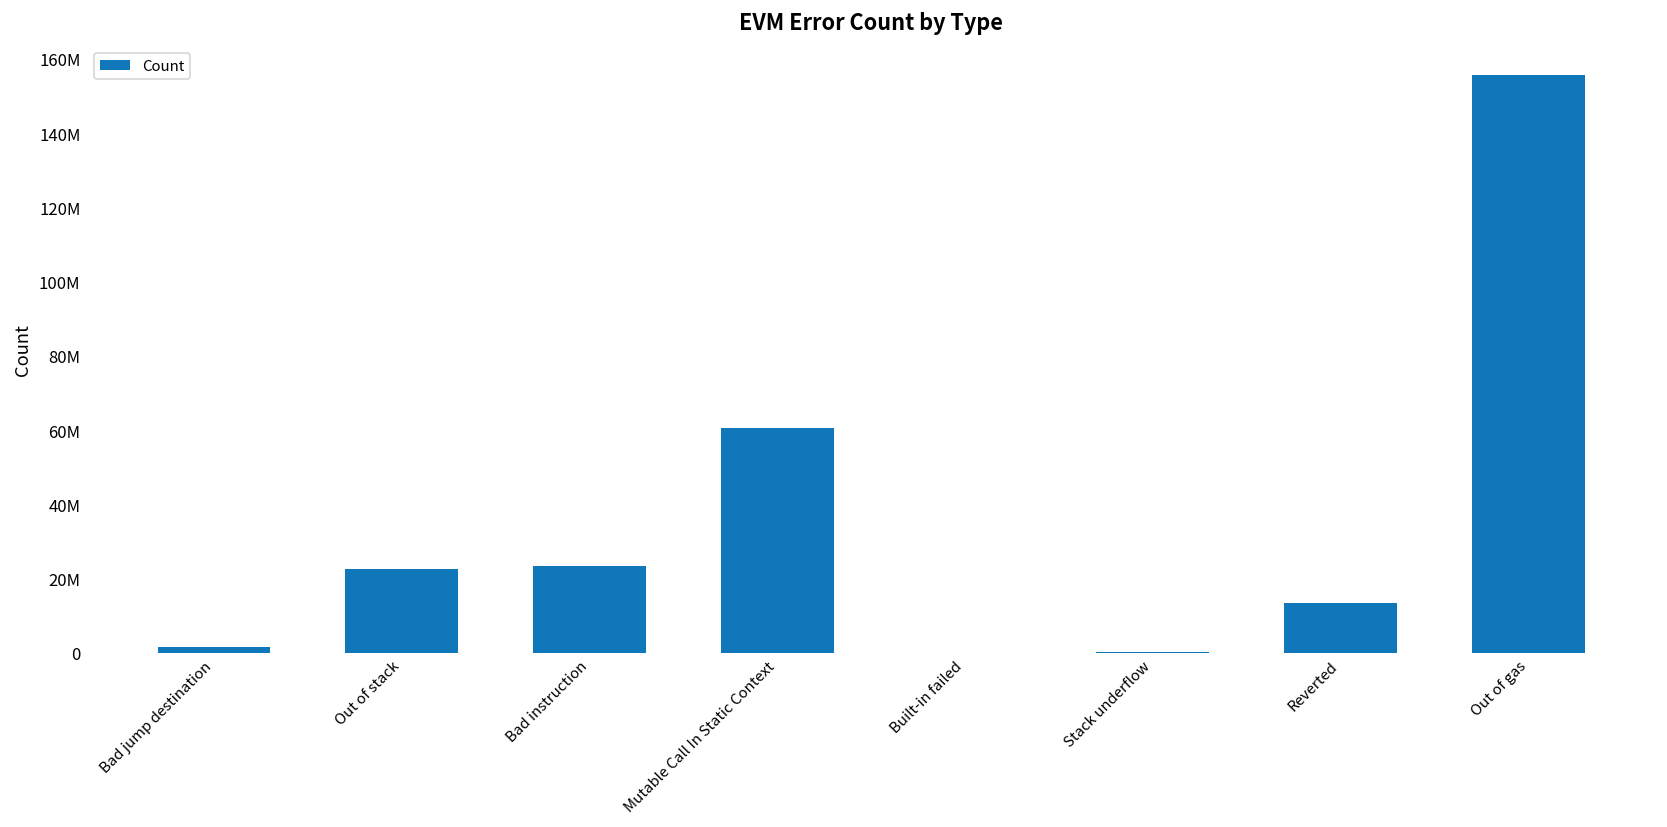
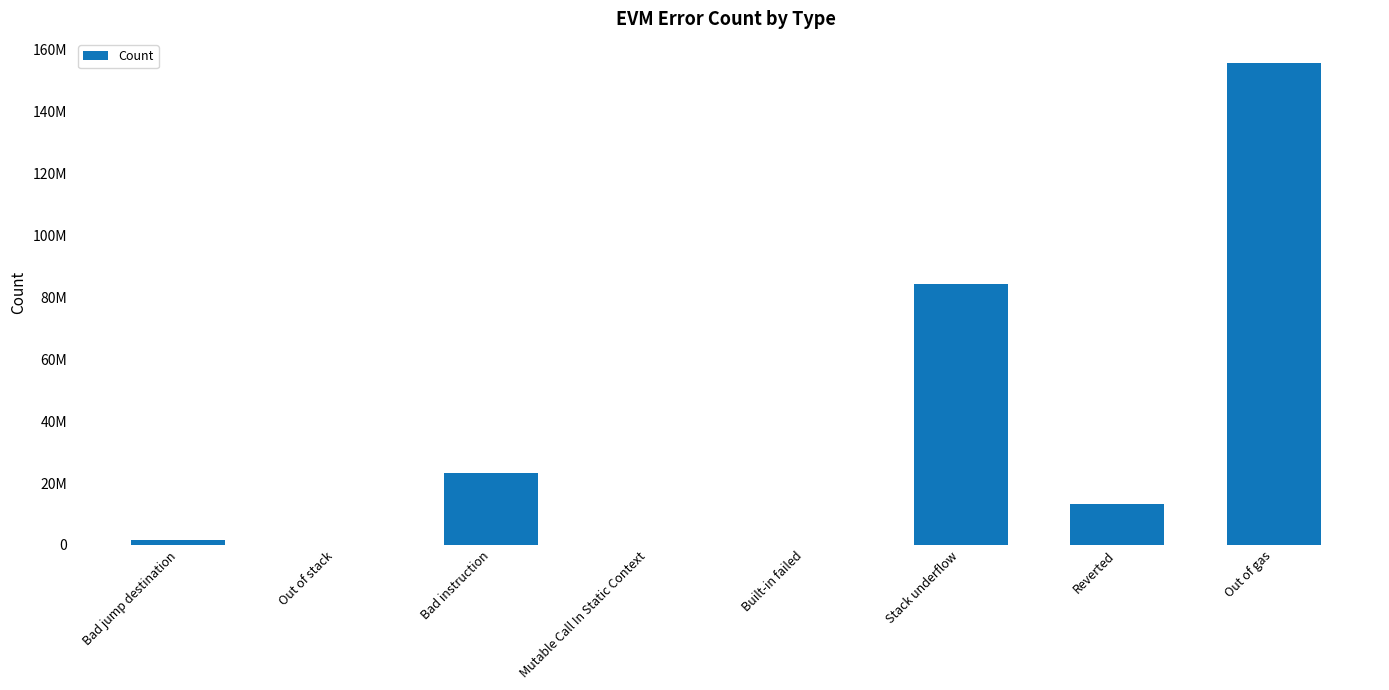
Out of stack: 22000000 -> 0
Mutable Call In Static Context: 60000000 -> 0
Stack underflow: 0 -> 84000000
